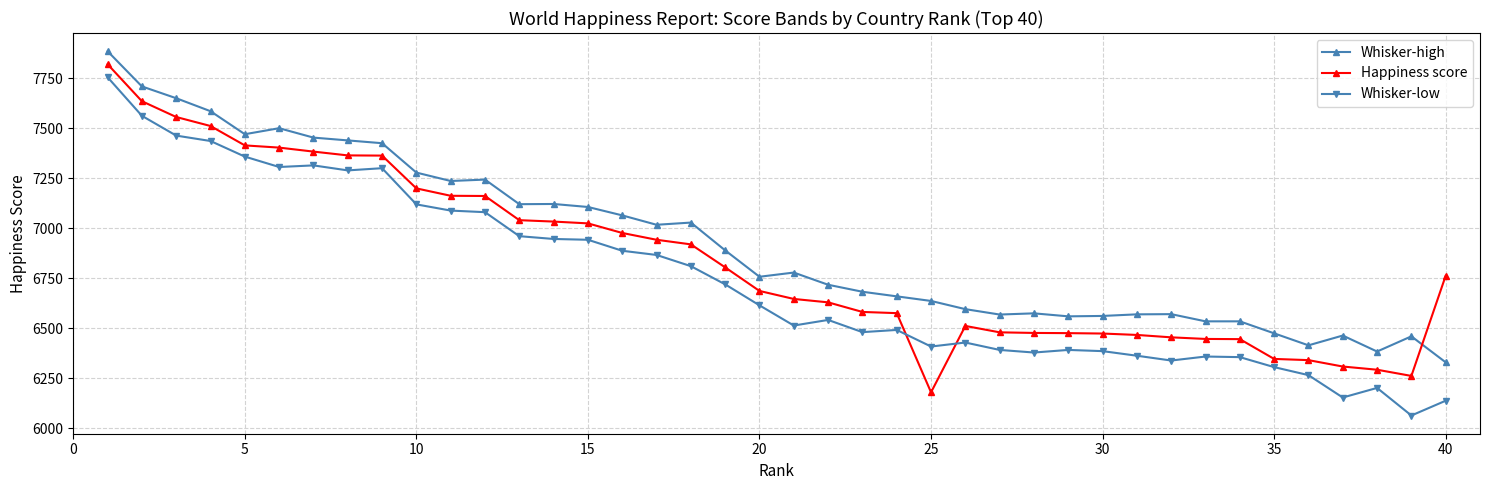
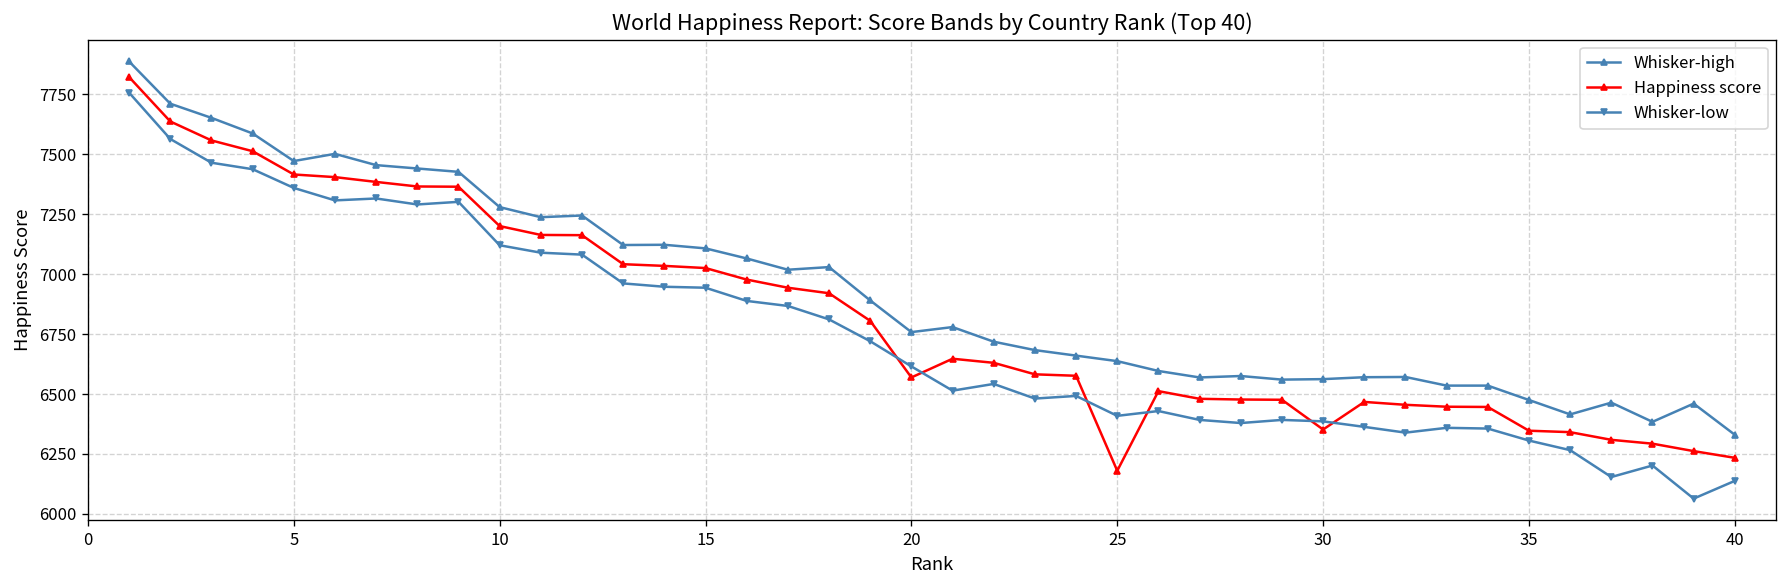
Happiness score, 20: 6690 -> 6570
Happiness score, 30: 6470 -> 6350
Happiness score, 40: 6760 -> 6230
